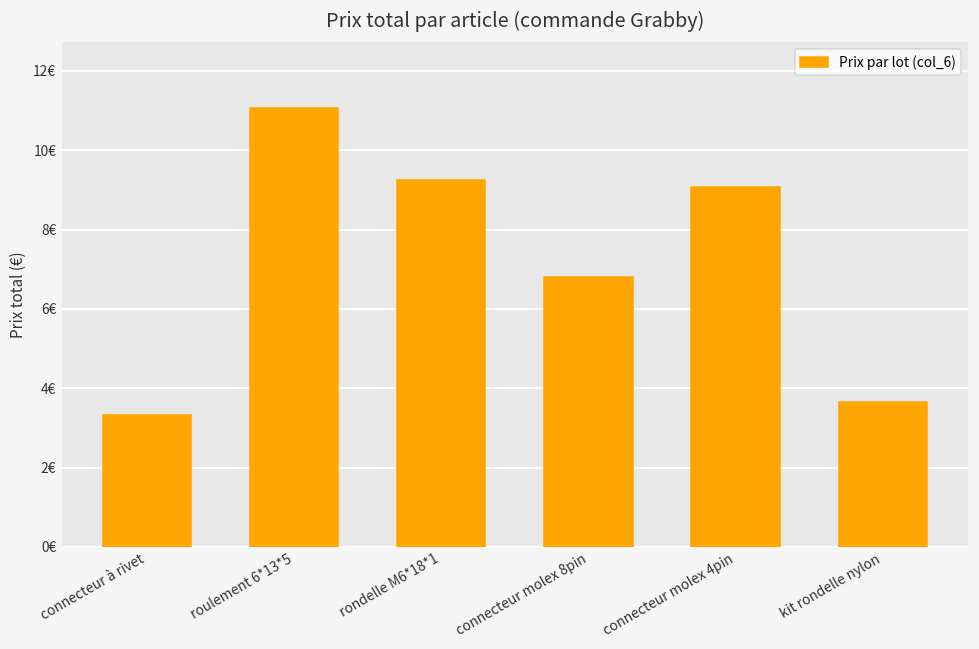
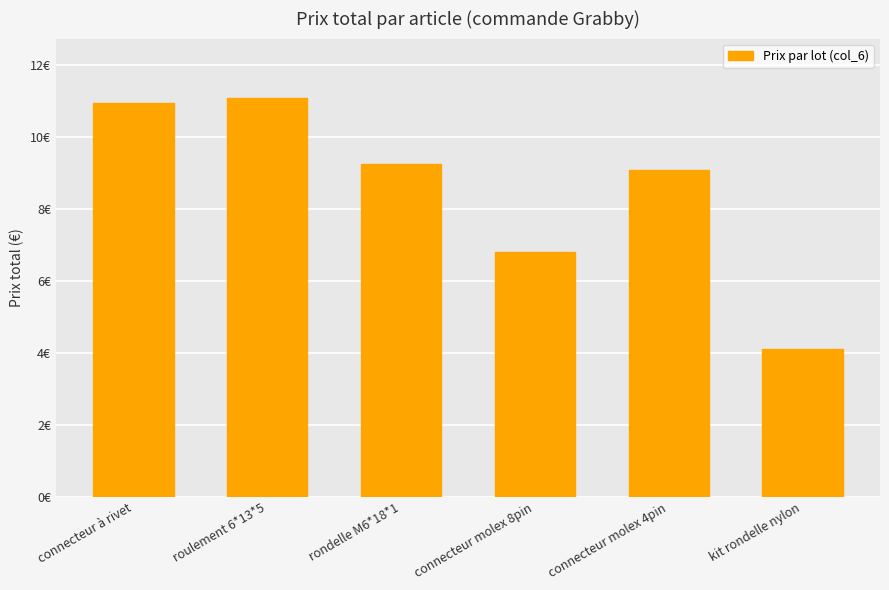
connecteur à rivet: 3.3€ -> 10.9€
kit rondelle nylon: 3.7€ -> 4.1€
